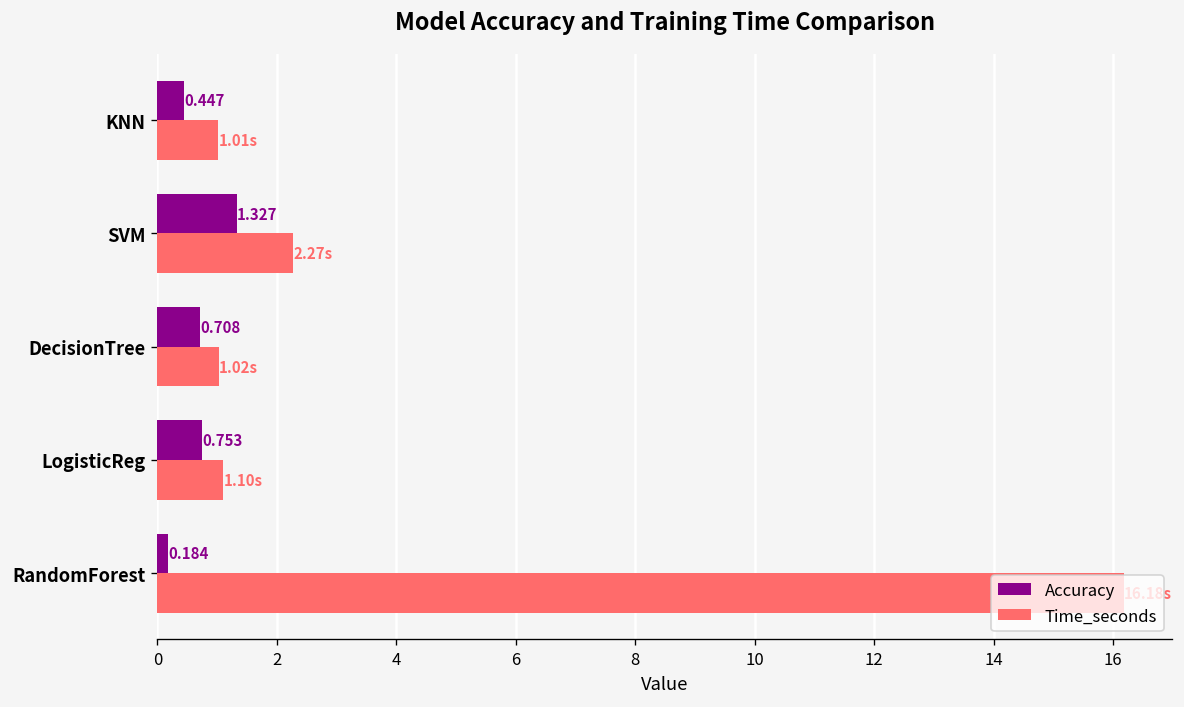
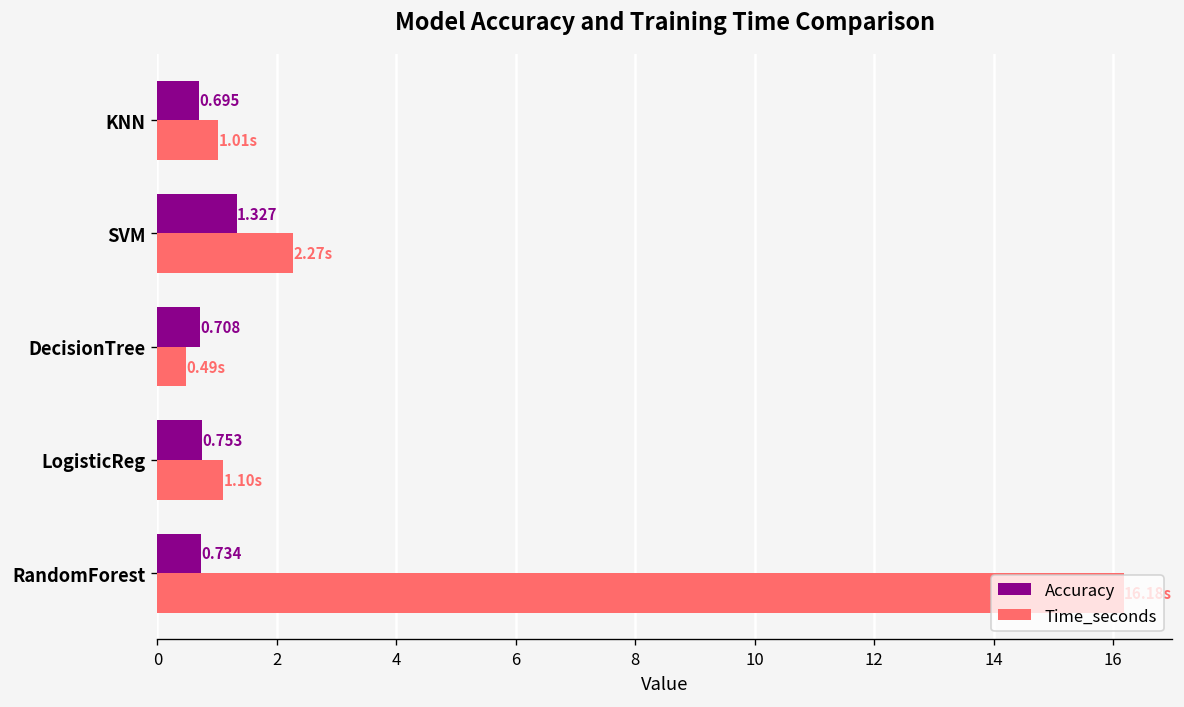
Accuracy, KNN: 0.447 -> 0.695
Time_seconds, DecisionTree: 1.02s -> 0.49s
Accuracy, RandomForest: 0.184 -> 0.734
